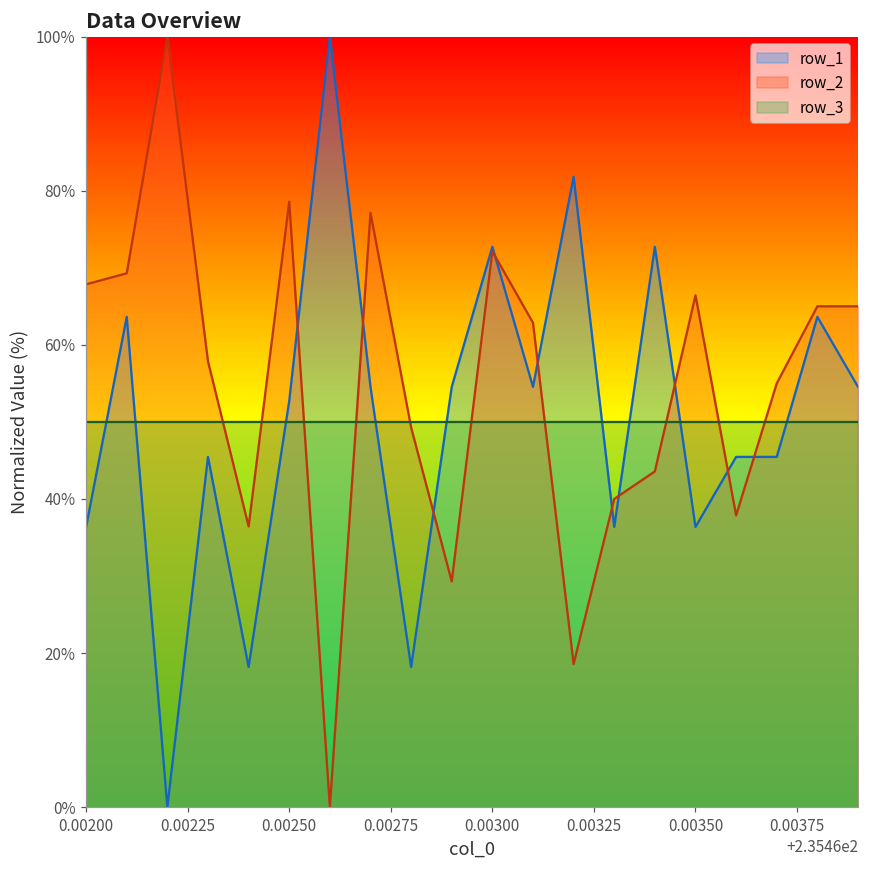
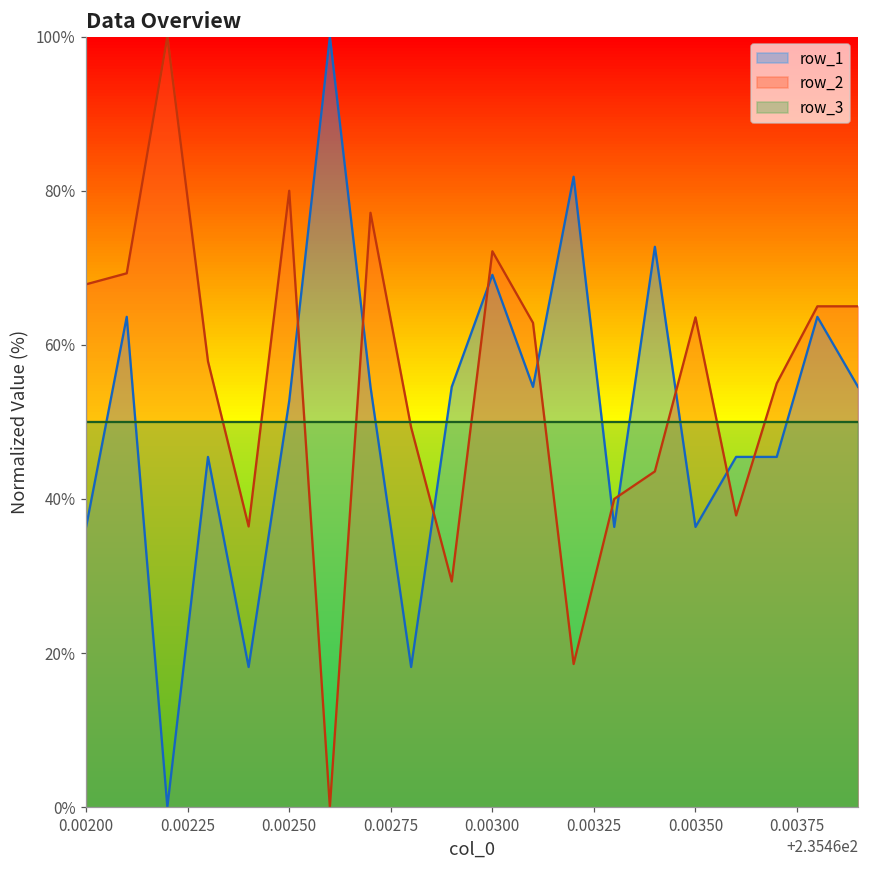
row_2, 0.00250: 79% -> 80%
row_1, 0.00300: 73% -> 69%
row_2, 0.00350: 66% -> 64%
